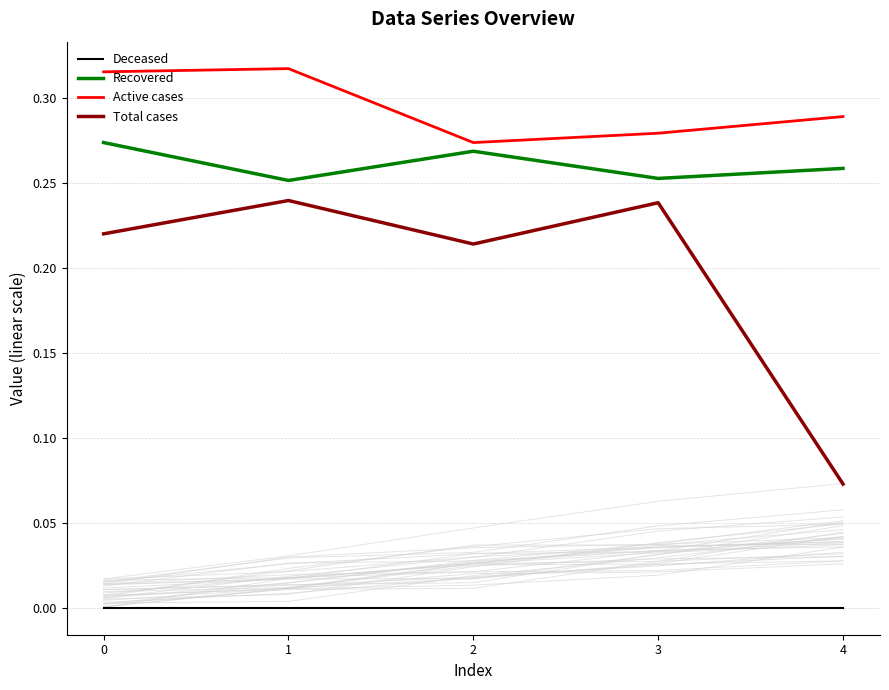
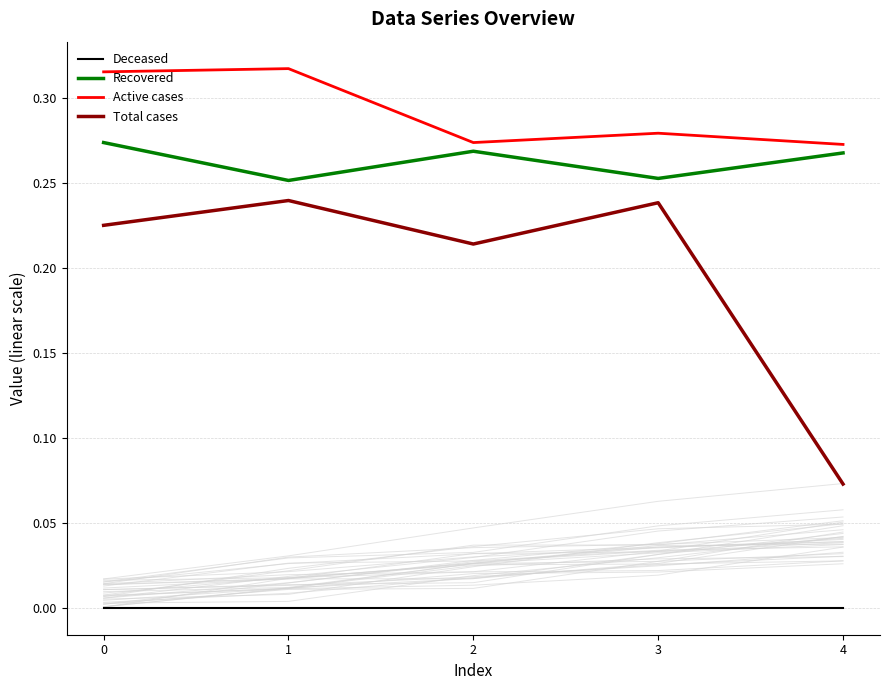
Total cases, 0: 0.220 -> 0.225
Recovered, 4: 0.259 -> 0.268
Active cases, 4: 0.289 -> 0.273
